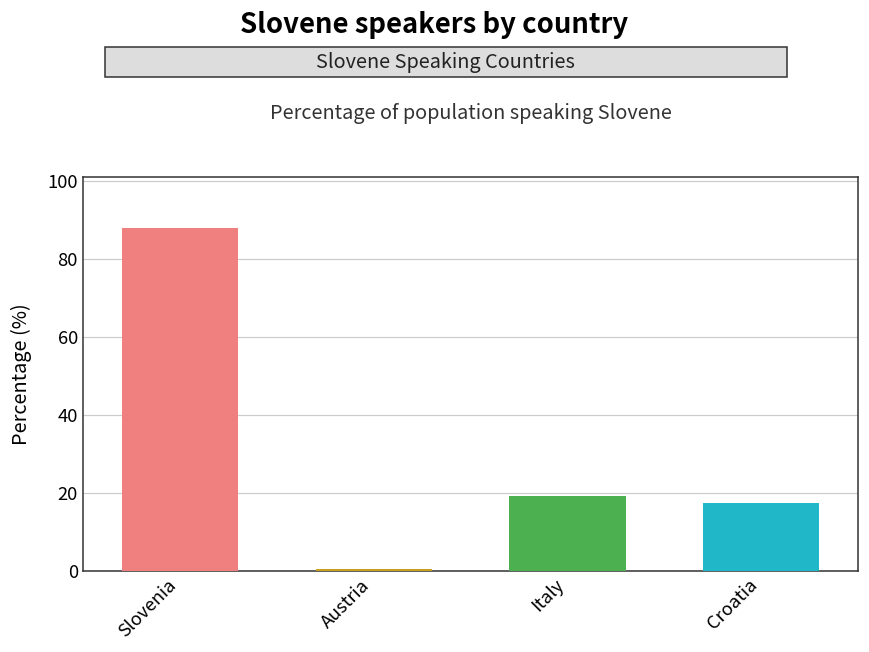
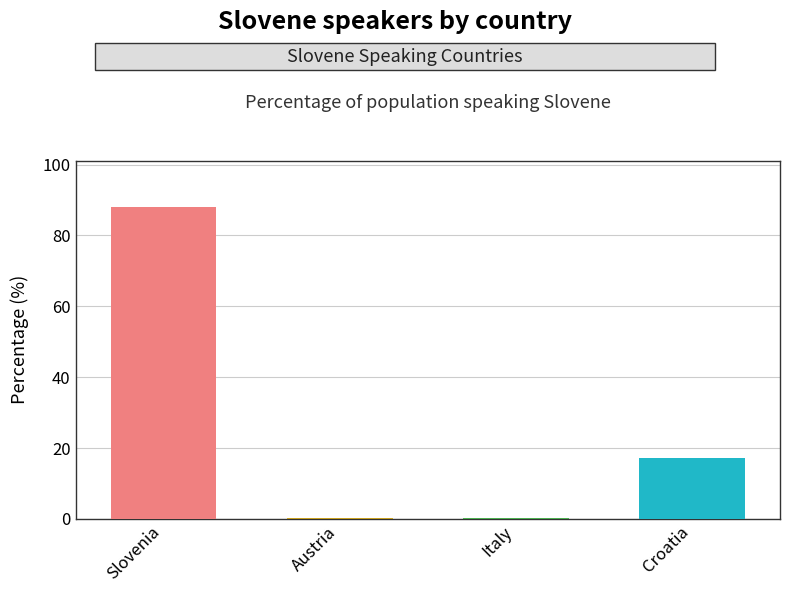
Italy: 19 -> 0
